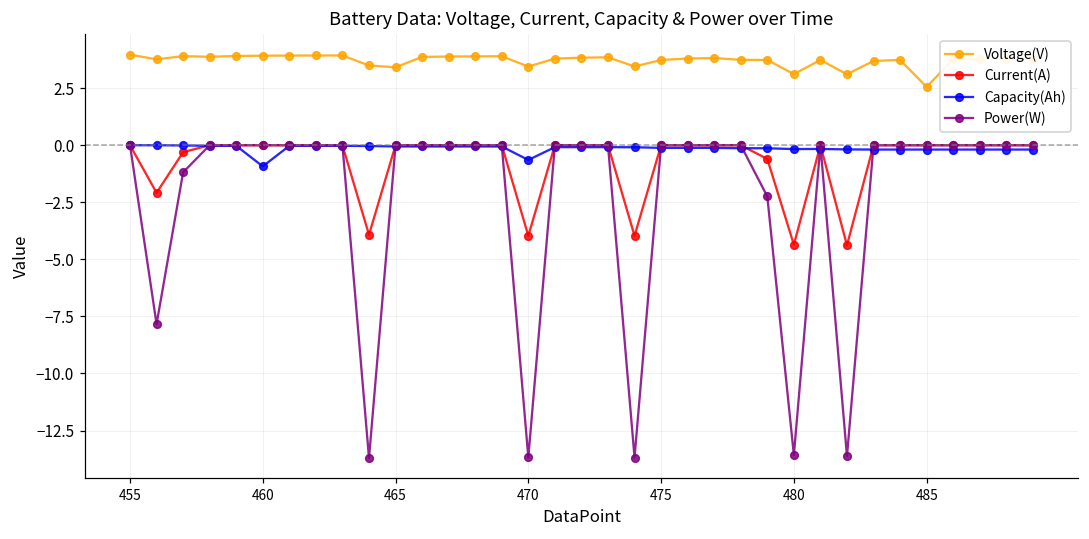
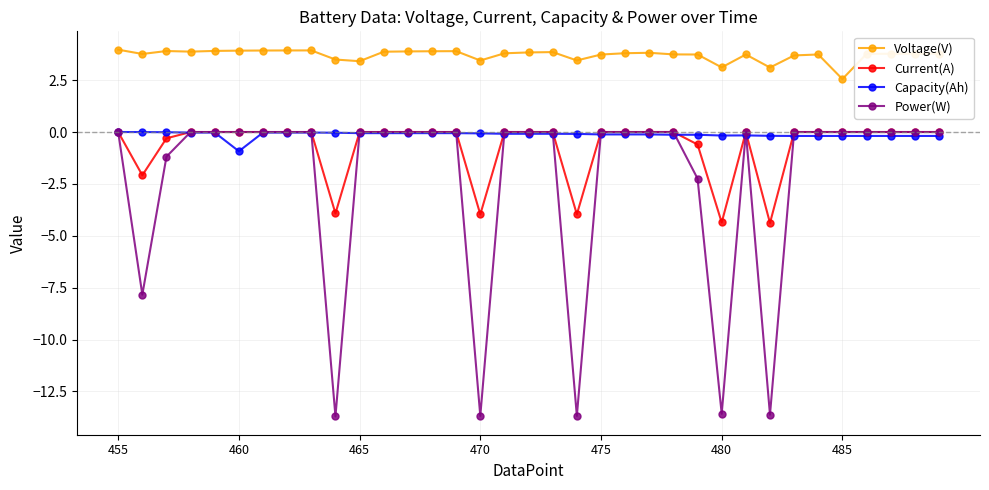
Capacity(Ah), 470: -0.6 -> -0.1
